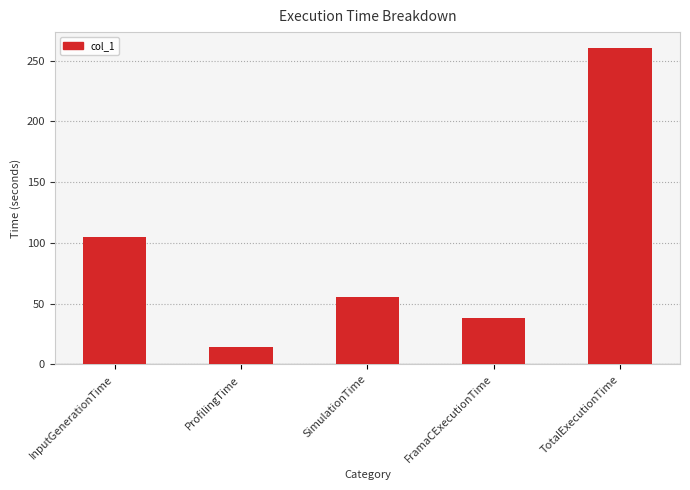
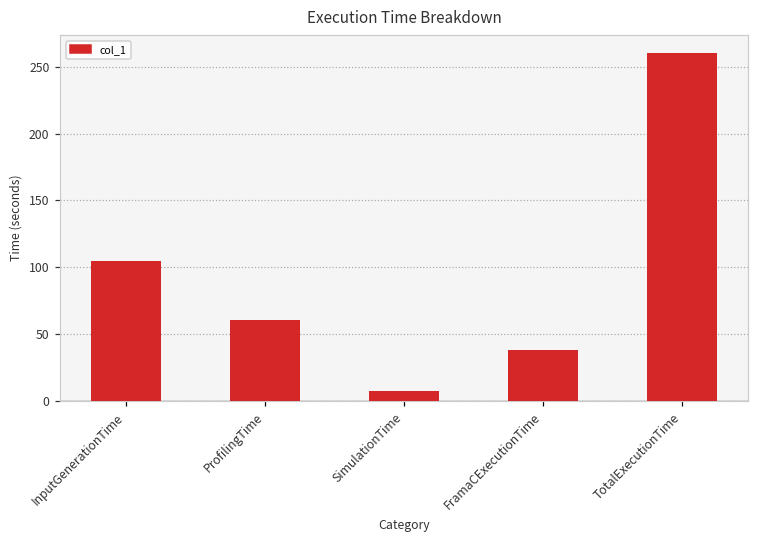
ProfilingTime: 15 -> 61
SimulationTime: 56 -> 7
